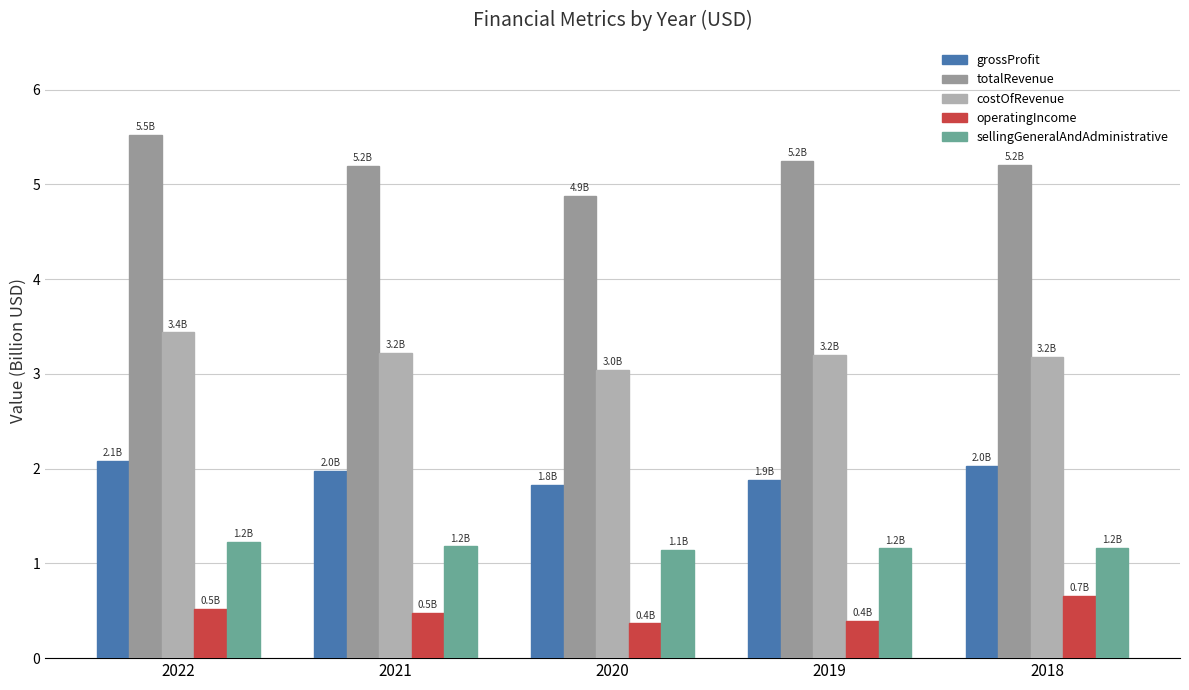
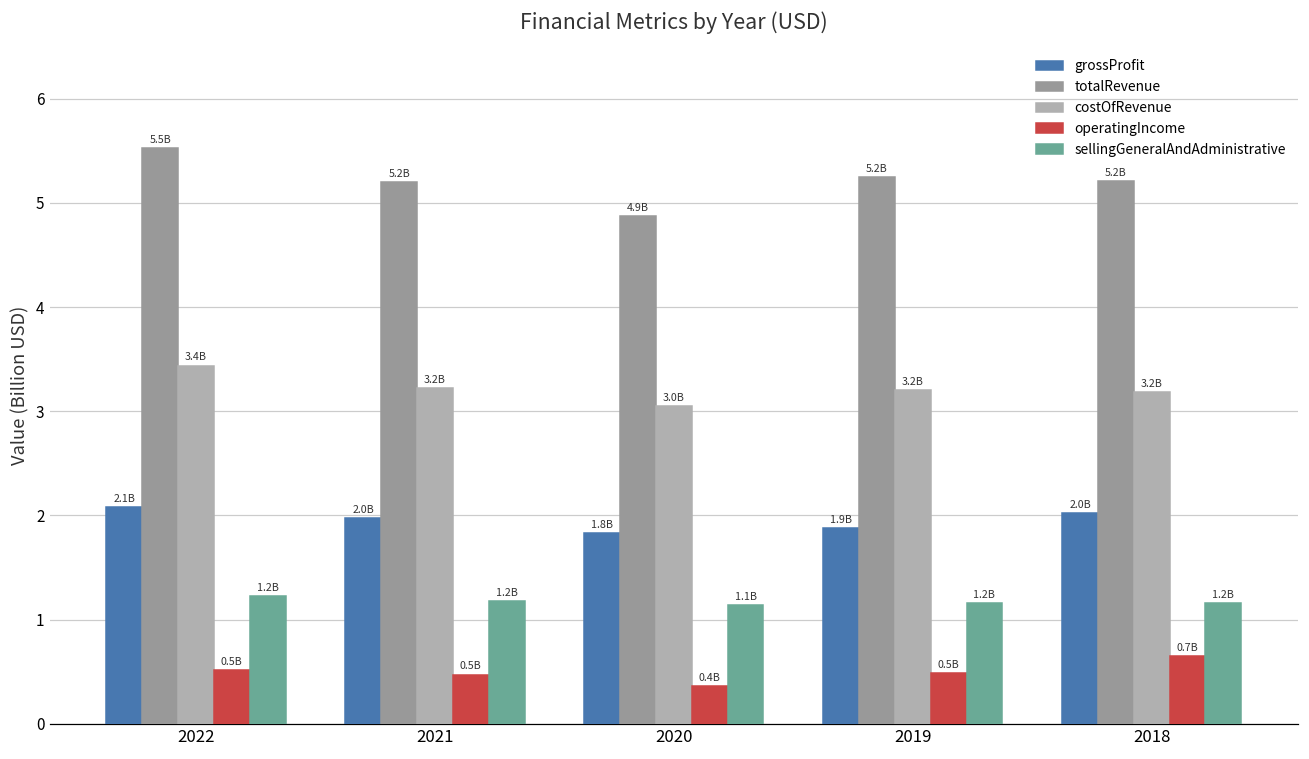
operatingIncome, 2019: 0.4B -> 0.5B
